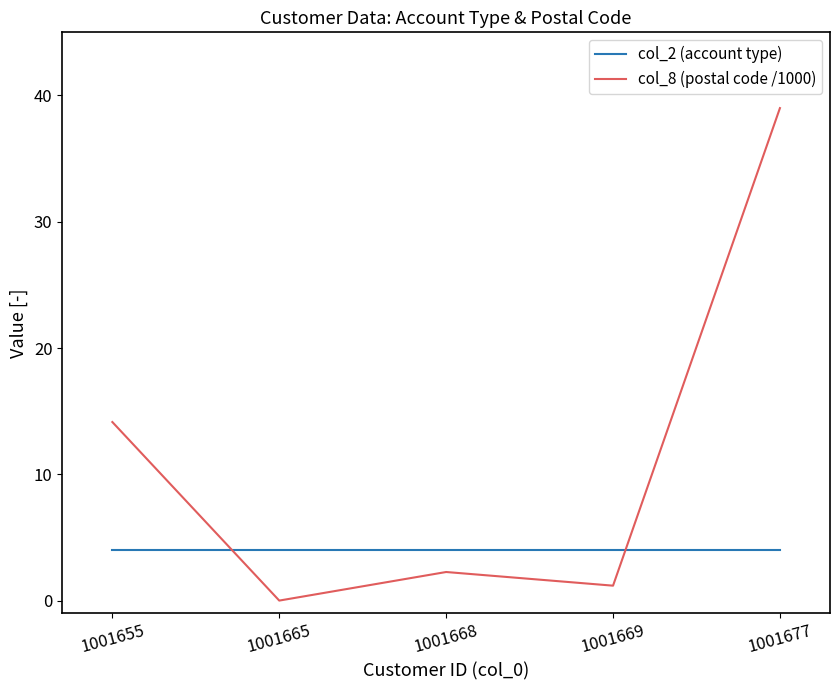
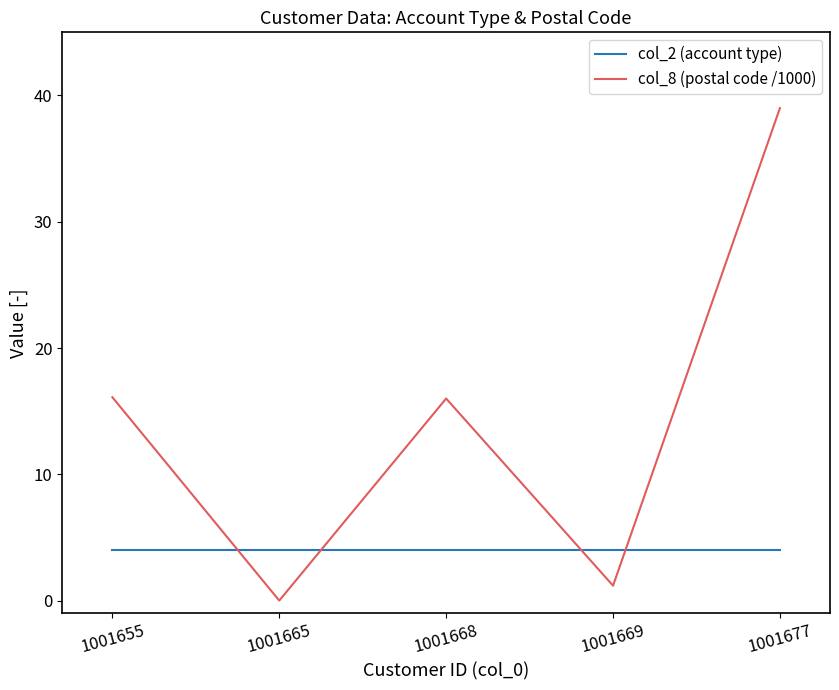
col_8 (postal code /1000), 1001655: 14.1 -> 16.1
col_8 (postal code /1000), 1001668: 2.3 -> 16.0
